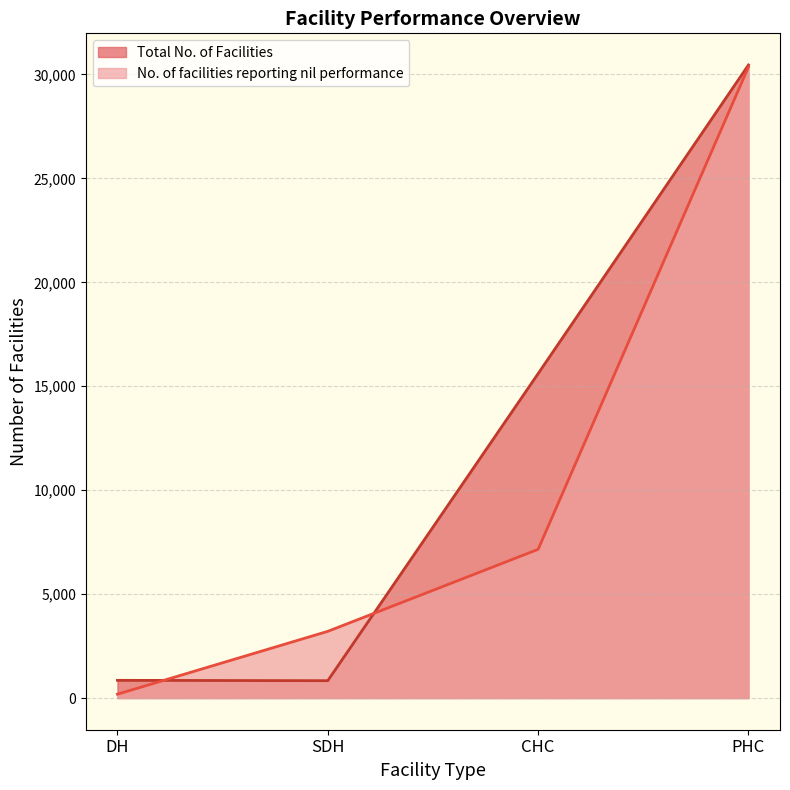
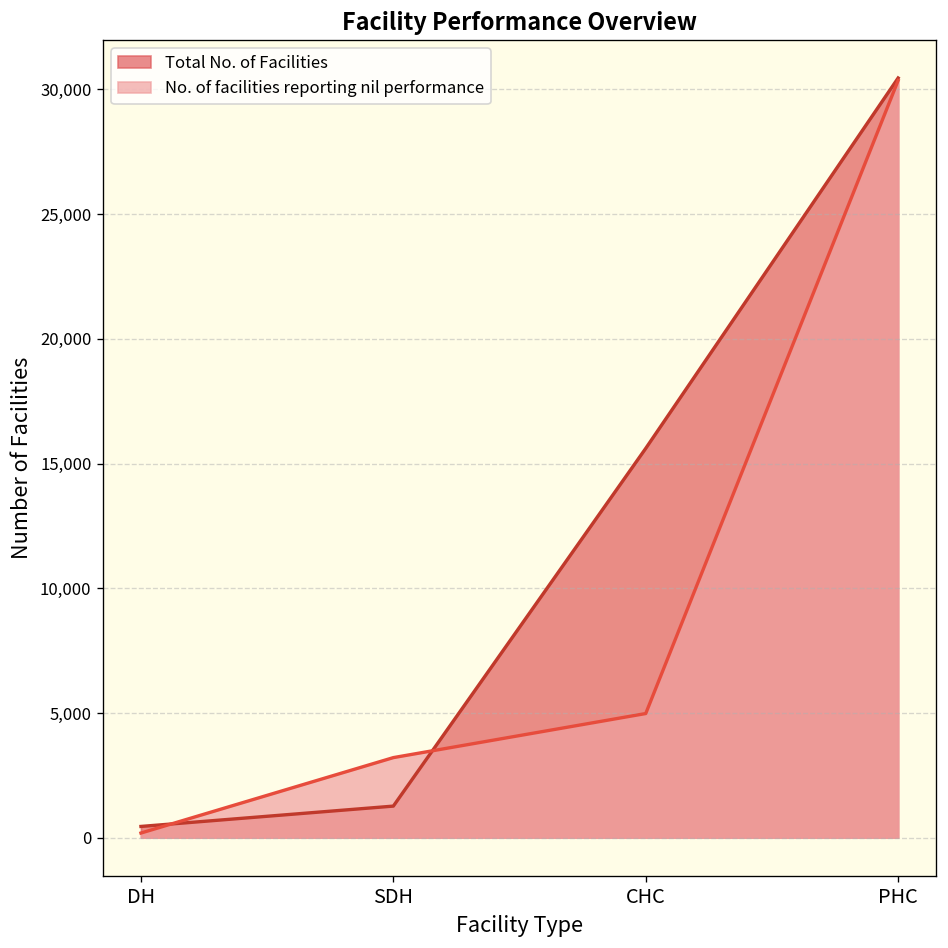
Total No. of Facilities, DH: 900 -> 500
Total No. of Facilities, SDH: 800 -> 1,300
No. of facilities reporting nil performance, CHC: 7,200 -> 5,000
